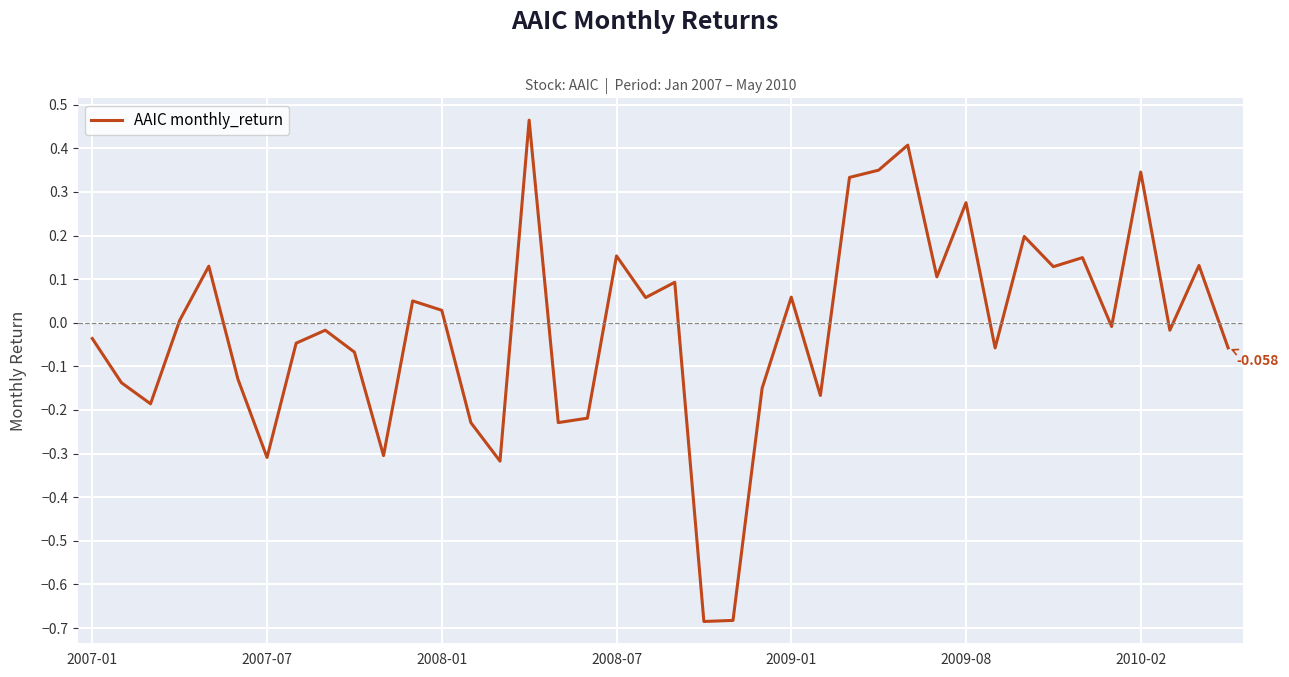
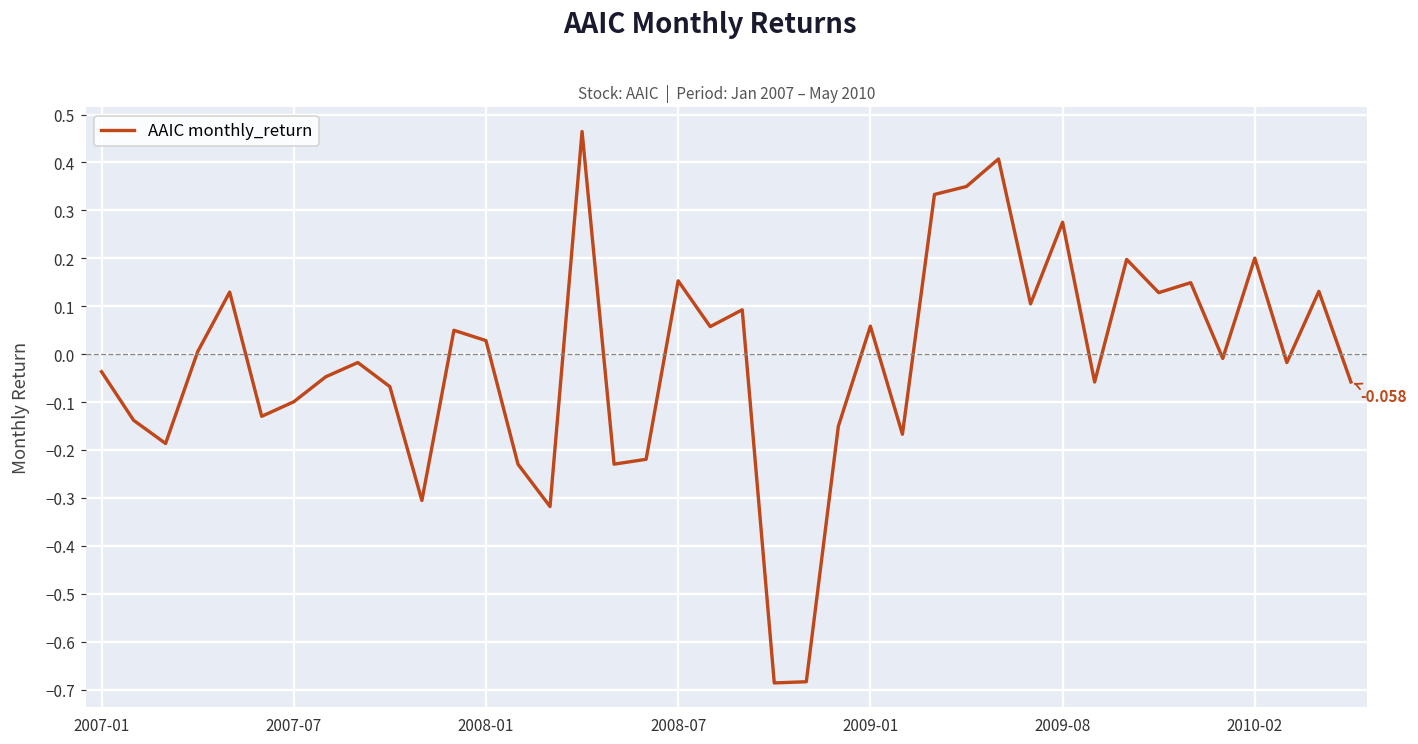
2007-07: -0.31 -> -0.10
2010-02: 0.35 -> 0.20
